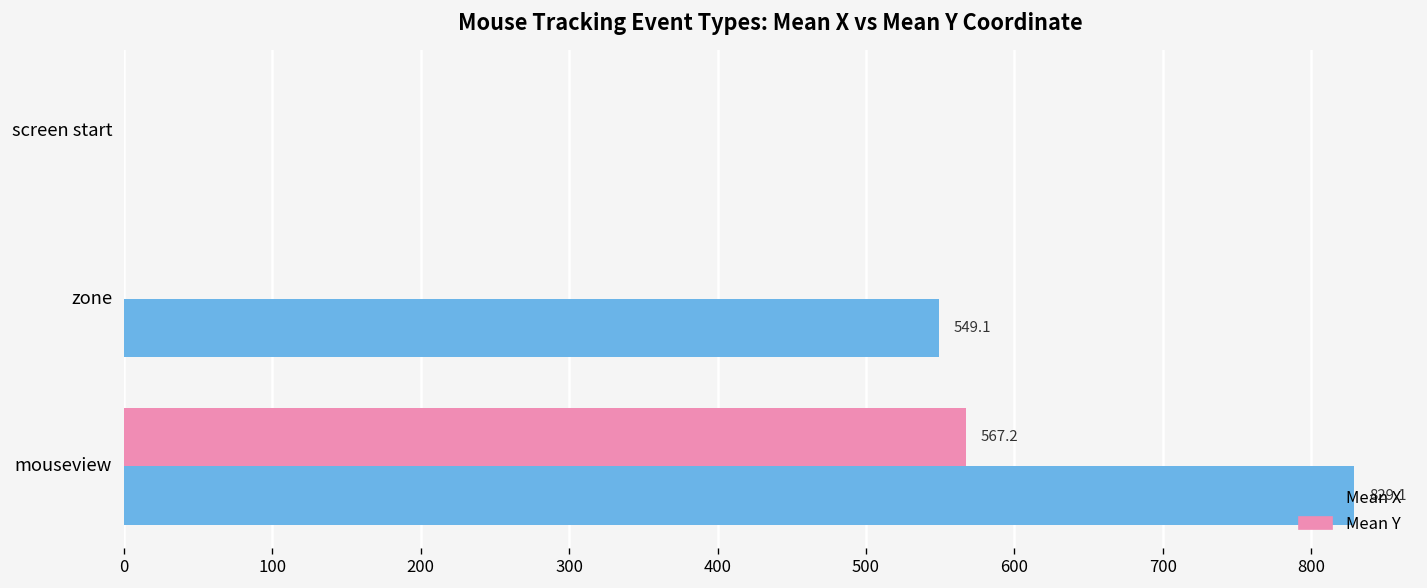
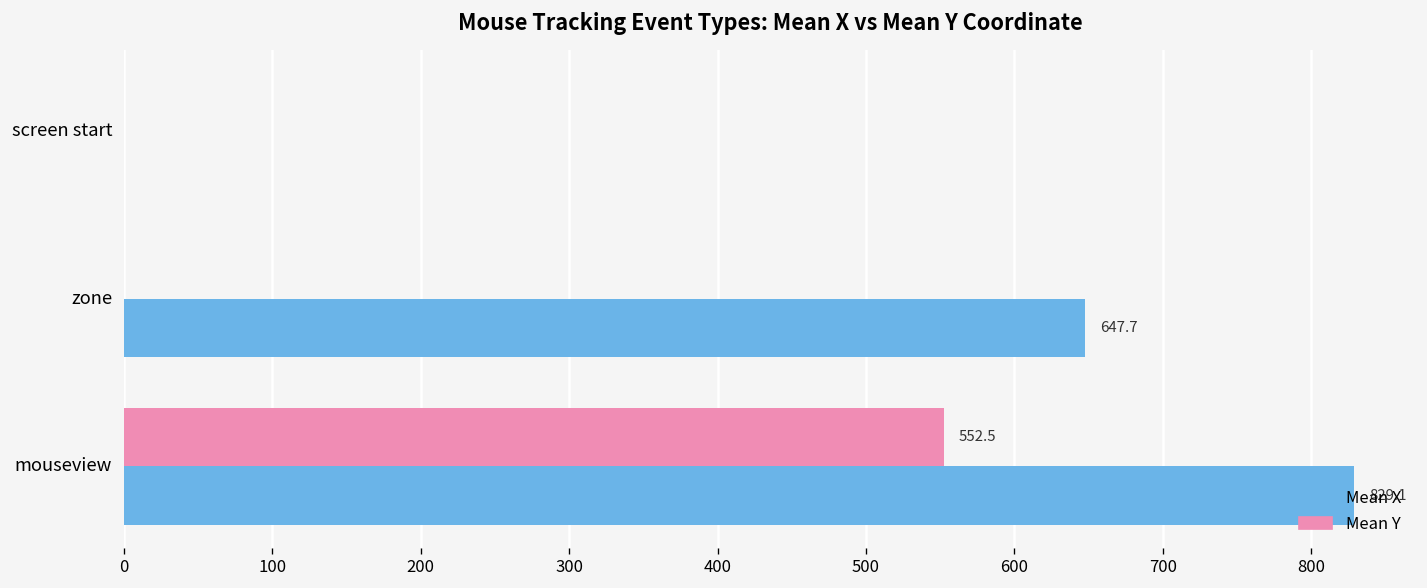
Mean X, zone: 549.1 -> 647.7
Mean Y, mouseview: 567.2 -> 552.5
